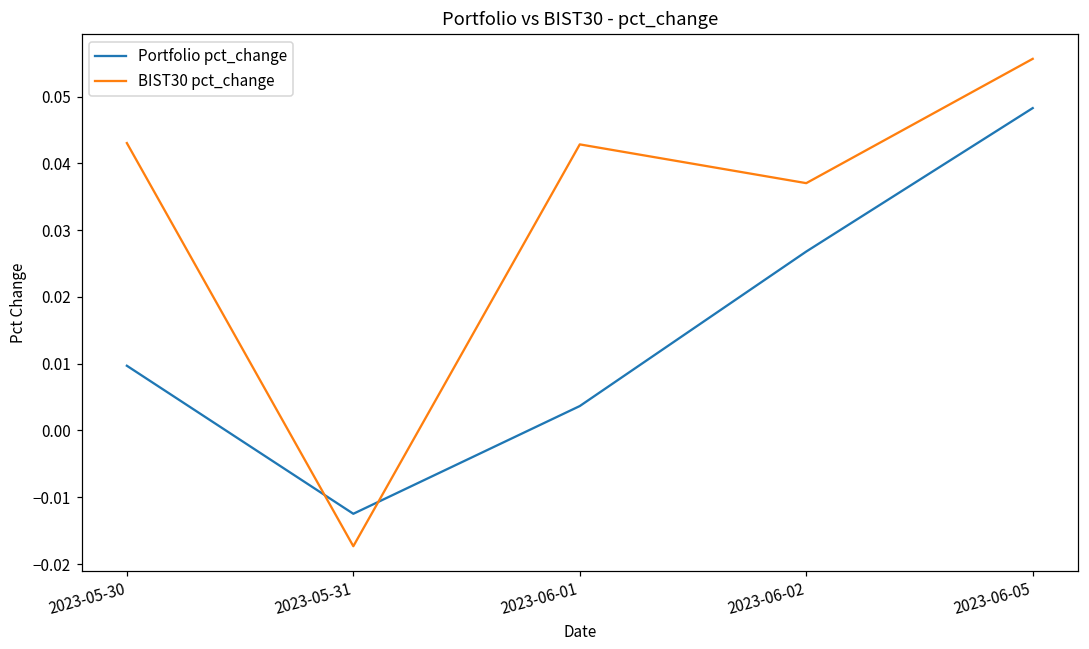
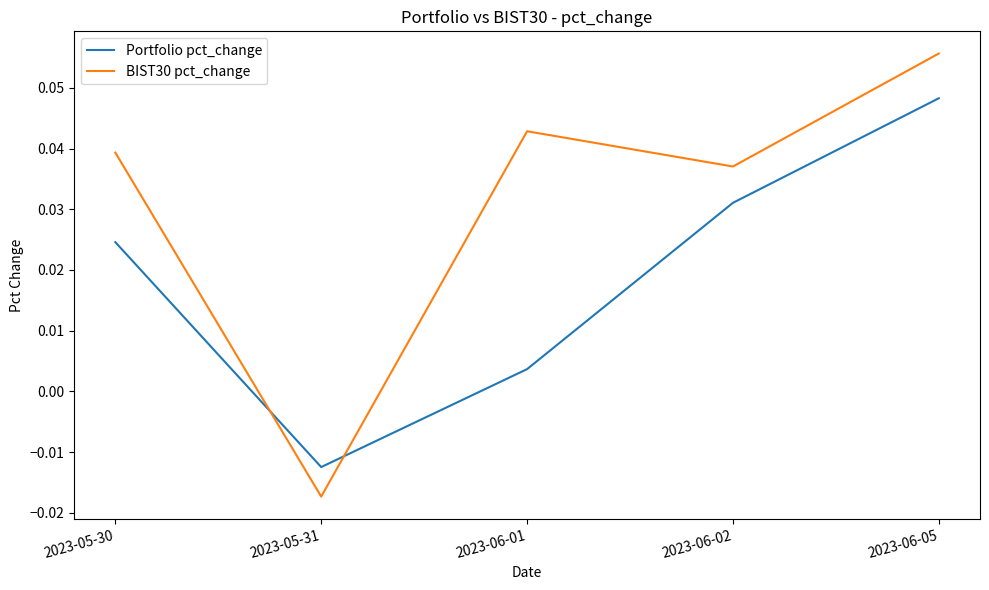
Portfolio pct_change, 2023-05-30: 0.010 -> 0.025
BIST30 pct_change, 2023-05-30: 0.043 -> 0.039
Portfolio pct_change, 2023-06-02: 0.027 -> 0.031
